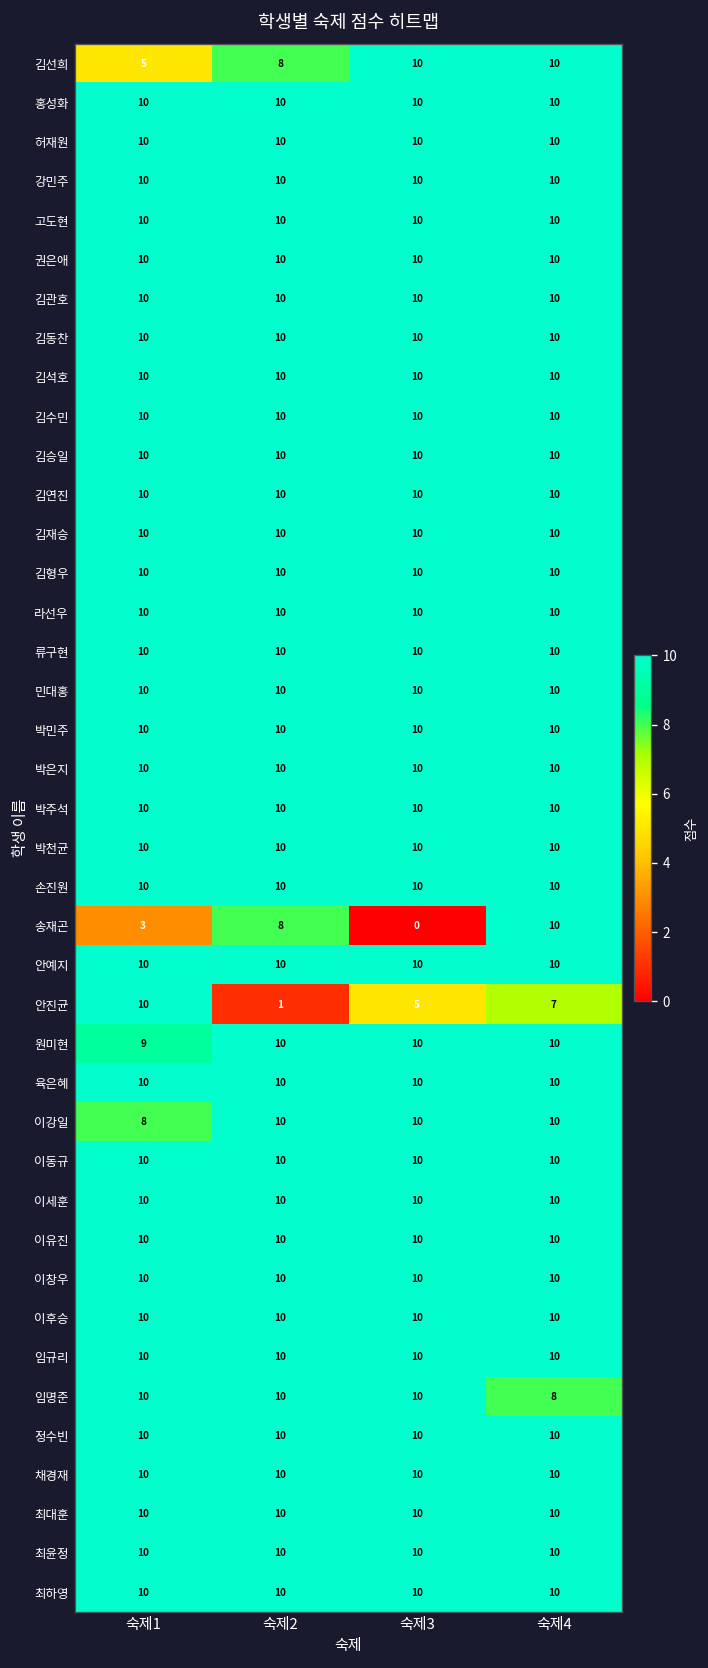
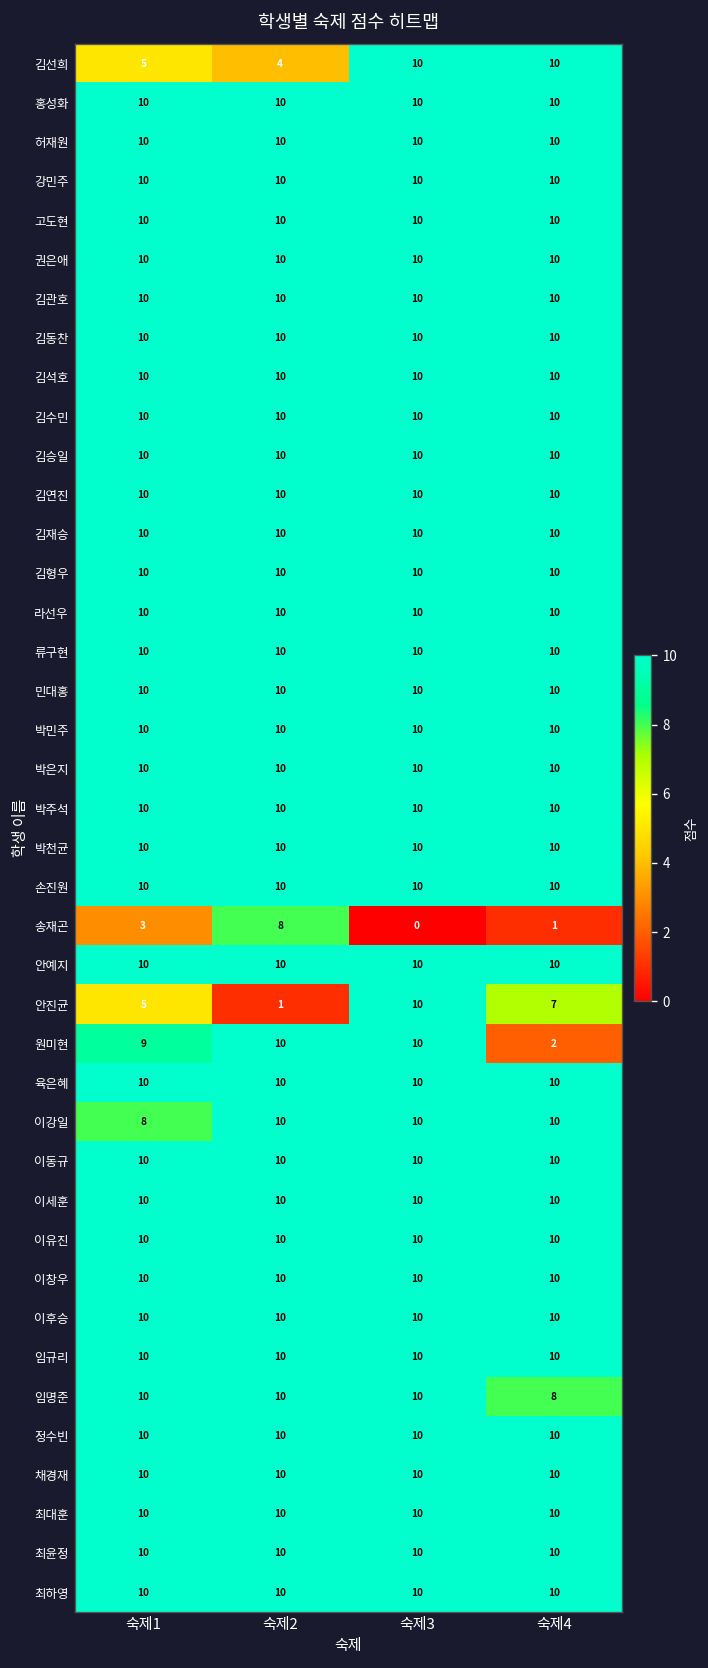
김선희, 숙제2: 8 -> 4
송재곤, 숙제4: 10 -> 1
안진균, 숙제1: 10 -> 5
안진균, 숙제3: 5 -> 10
원미현, 숙제4: 10 -> 2
